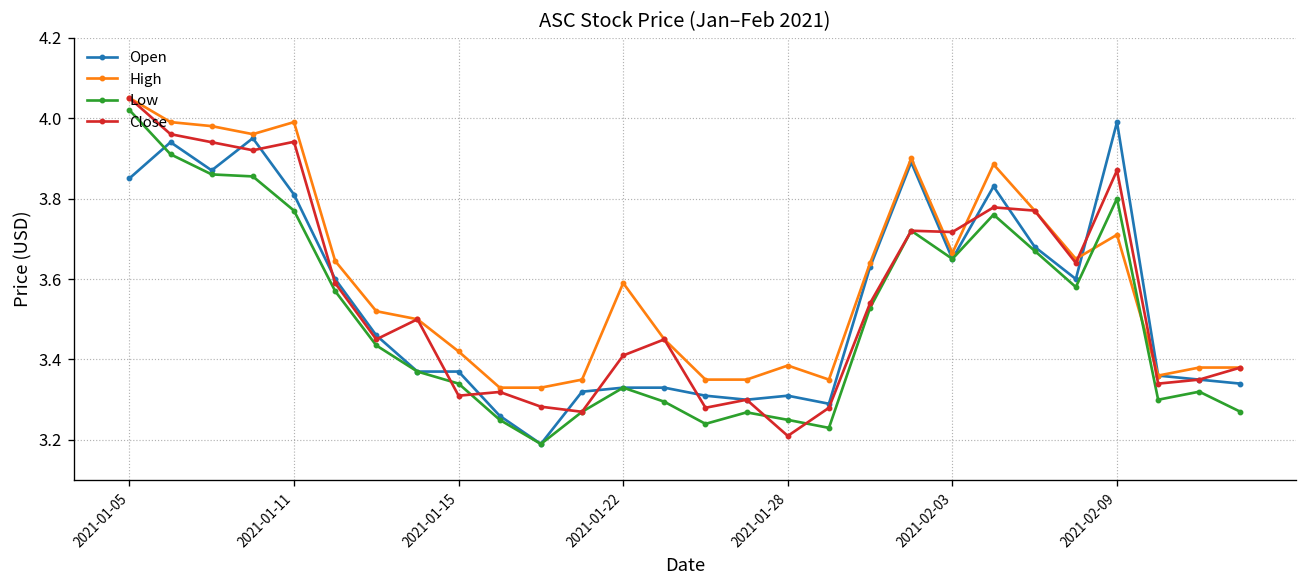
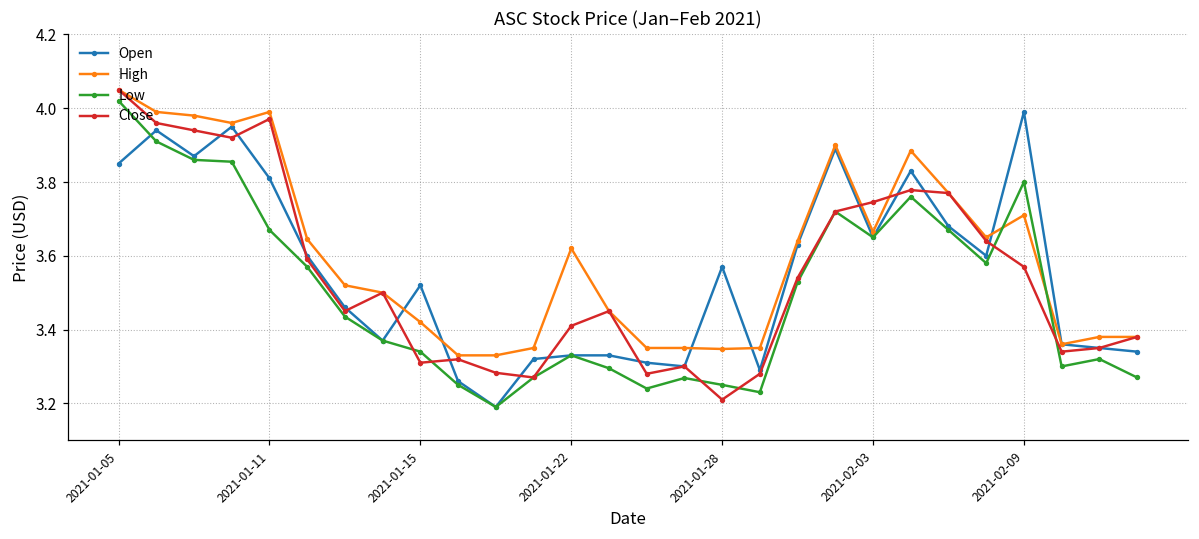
Low, 2021-01-11: 3.77 -> 3.67
Close, 2021-01-11: 3.94 -> 3.97
Open, 2021-01-15: 3.37 -> 3.52
High, 2021-01-22: 3.59 -> 3.62
Open, 2021-01-28: 3.31 -> 3.57
High, 2021-01-28: 3.39 -> 3.35
Close, 2021-02-03: 3.72 -> 3.75
Close, 2021-02-09: 3.87 -> 3.57
